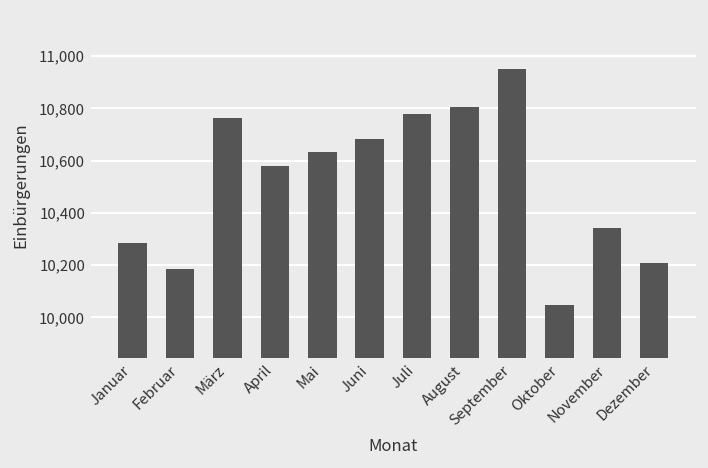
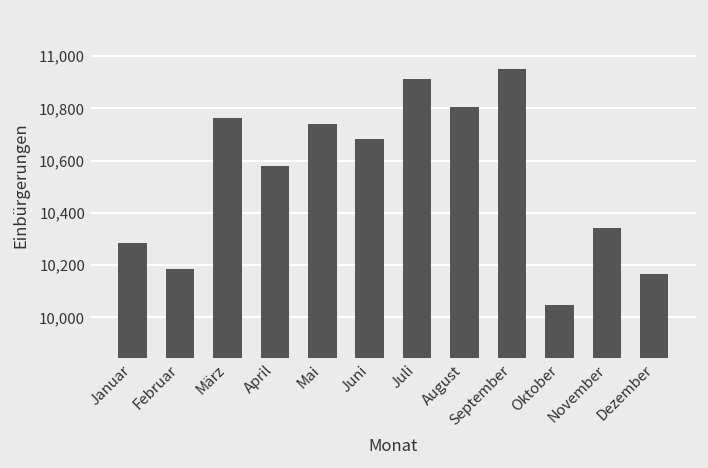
Mai: 10,630 -> 10,740
Juli: 10,780 -> 10,910
Dezember: 10,210 -> 10,160
